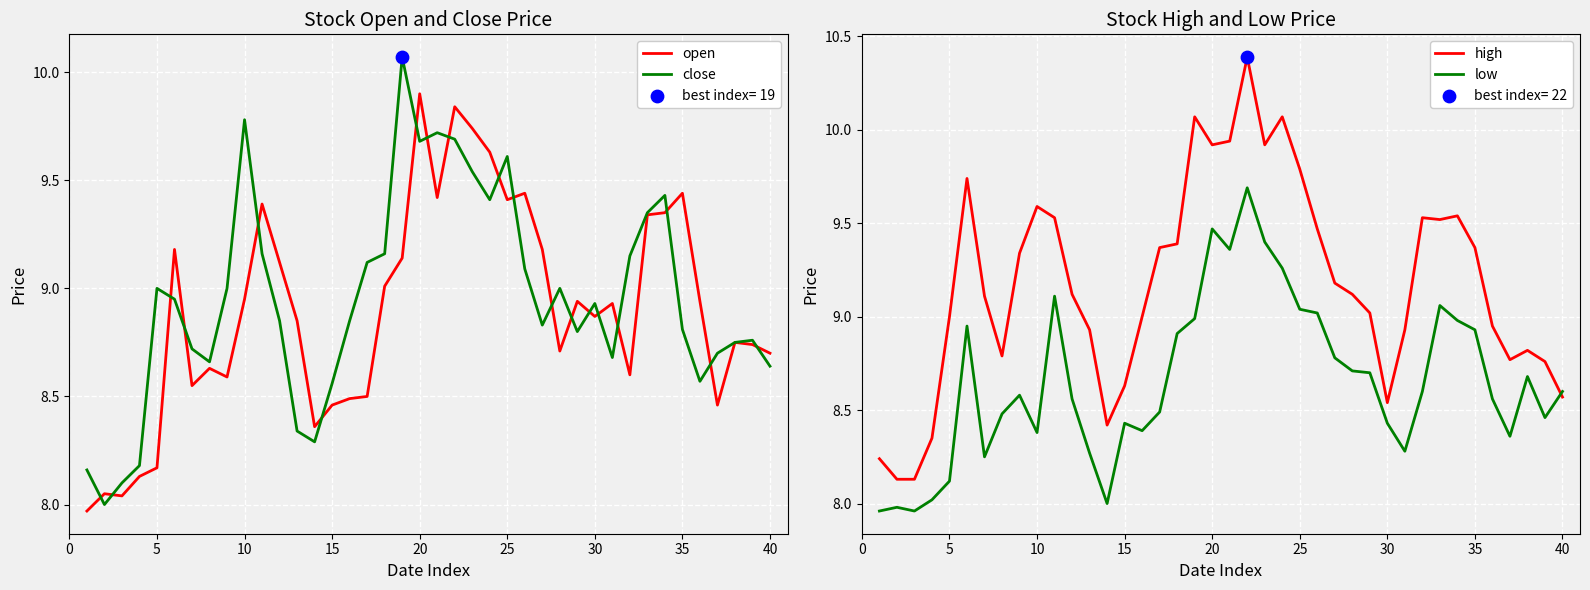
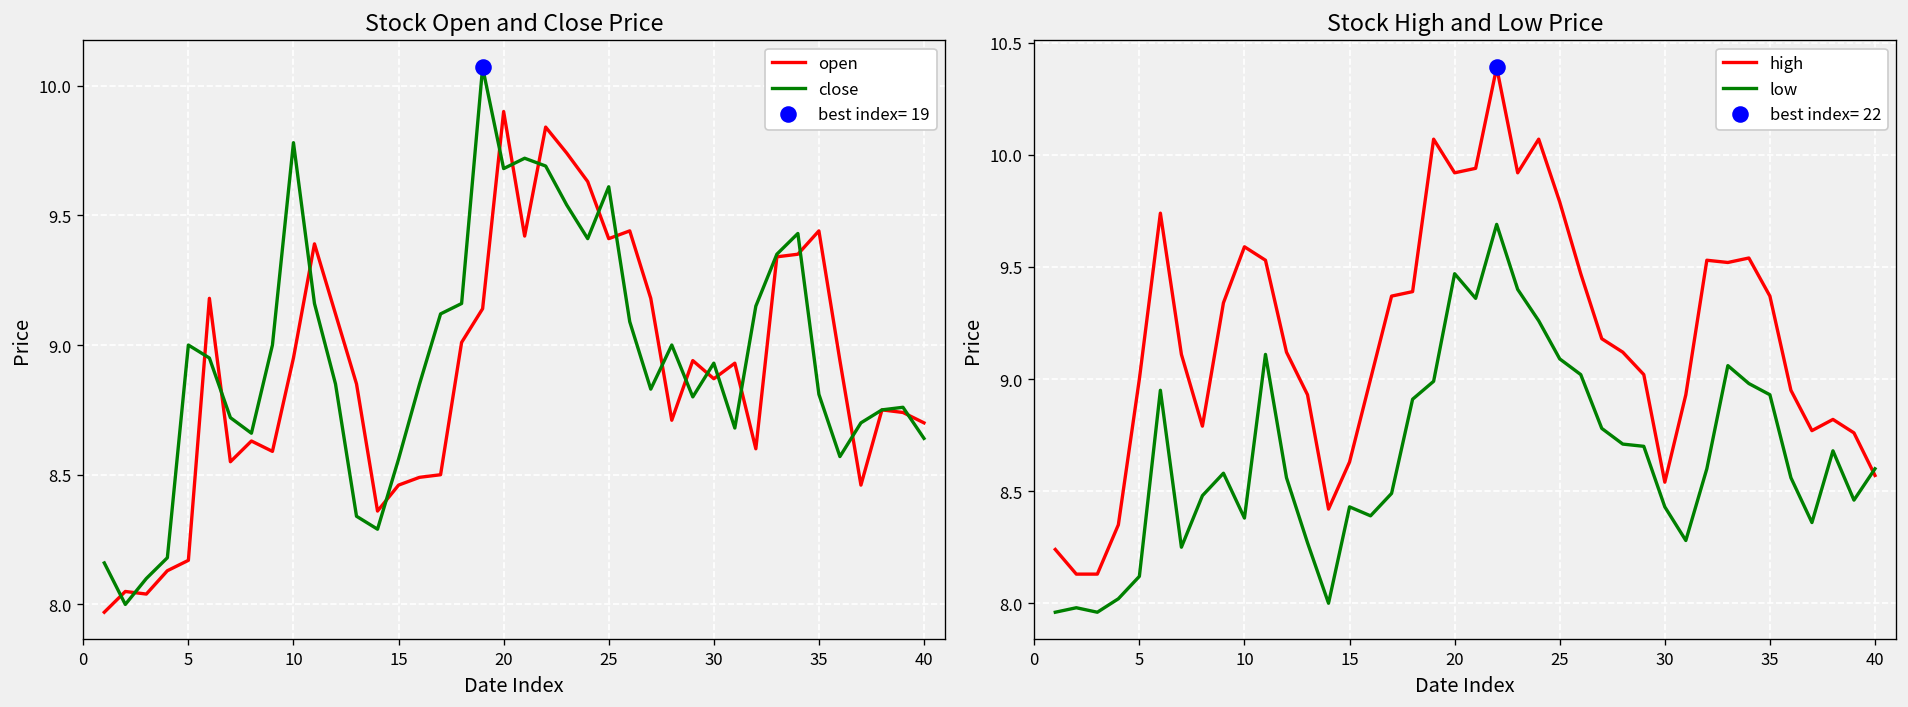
Stock High and Low Price, low, 25: 9.04 -> 9.09
